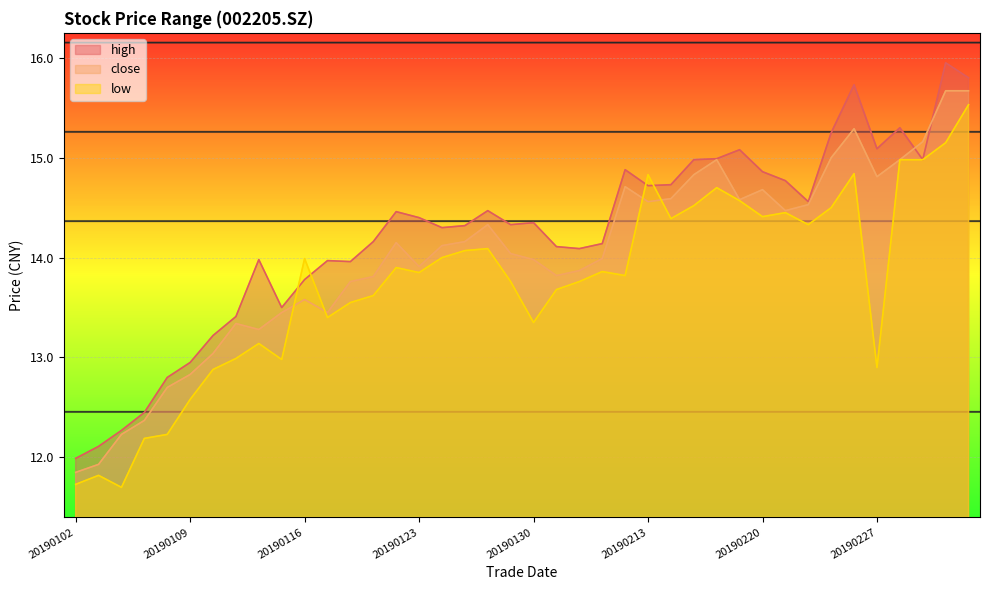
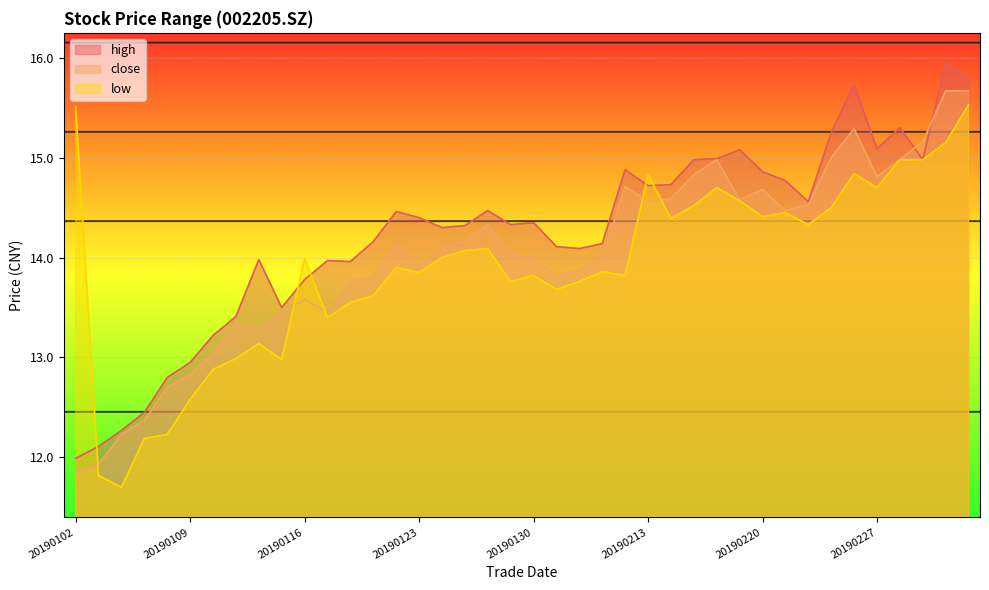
low, 20190102: 11.7 -> 15.5
low, 20190130: 13.4 -> 13.8
low, 20190227: 12.9 -> 14.7
